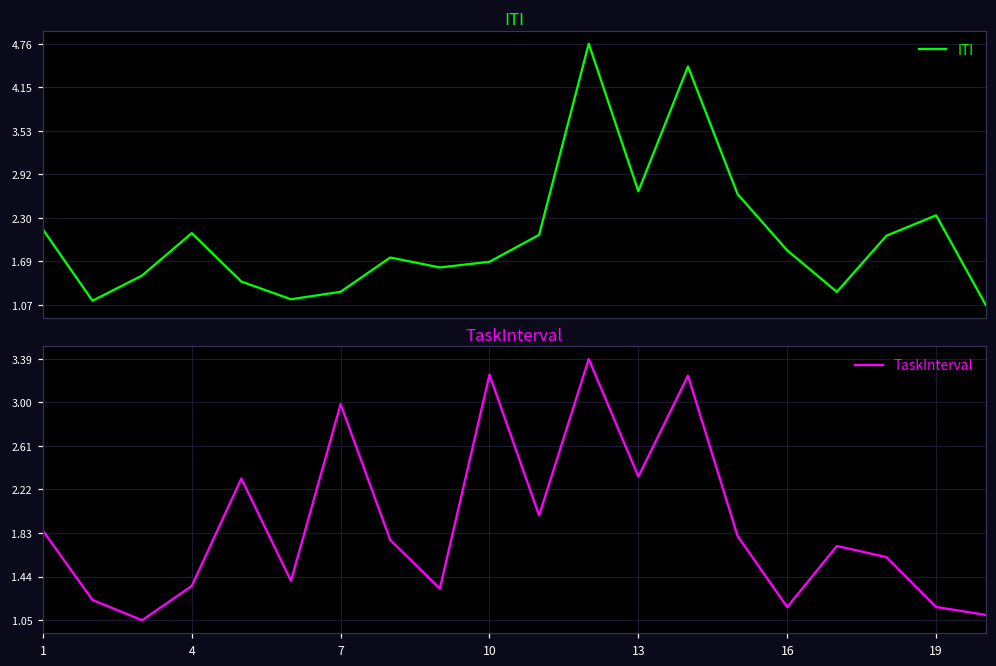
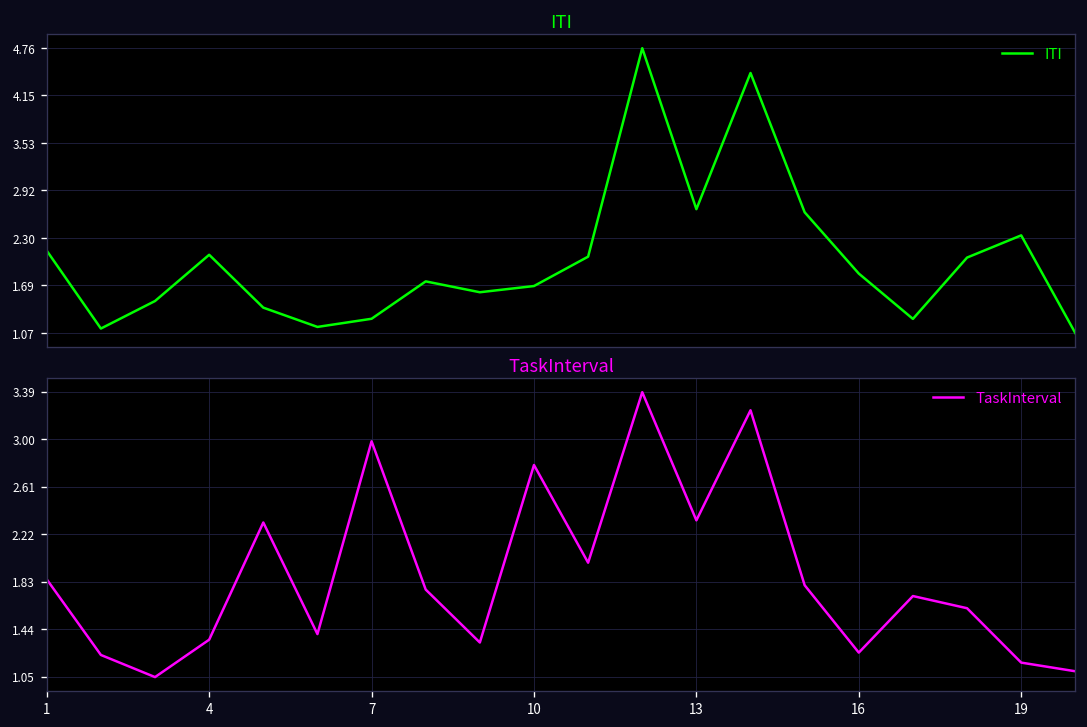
TaskInterval, 10: 3.25 -> 2.79
TaskInterval, 16: 1.17 -> 1.25
